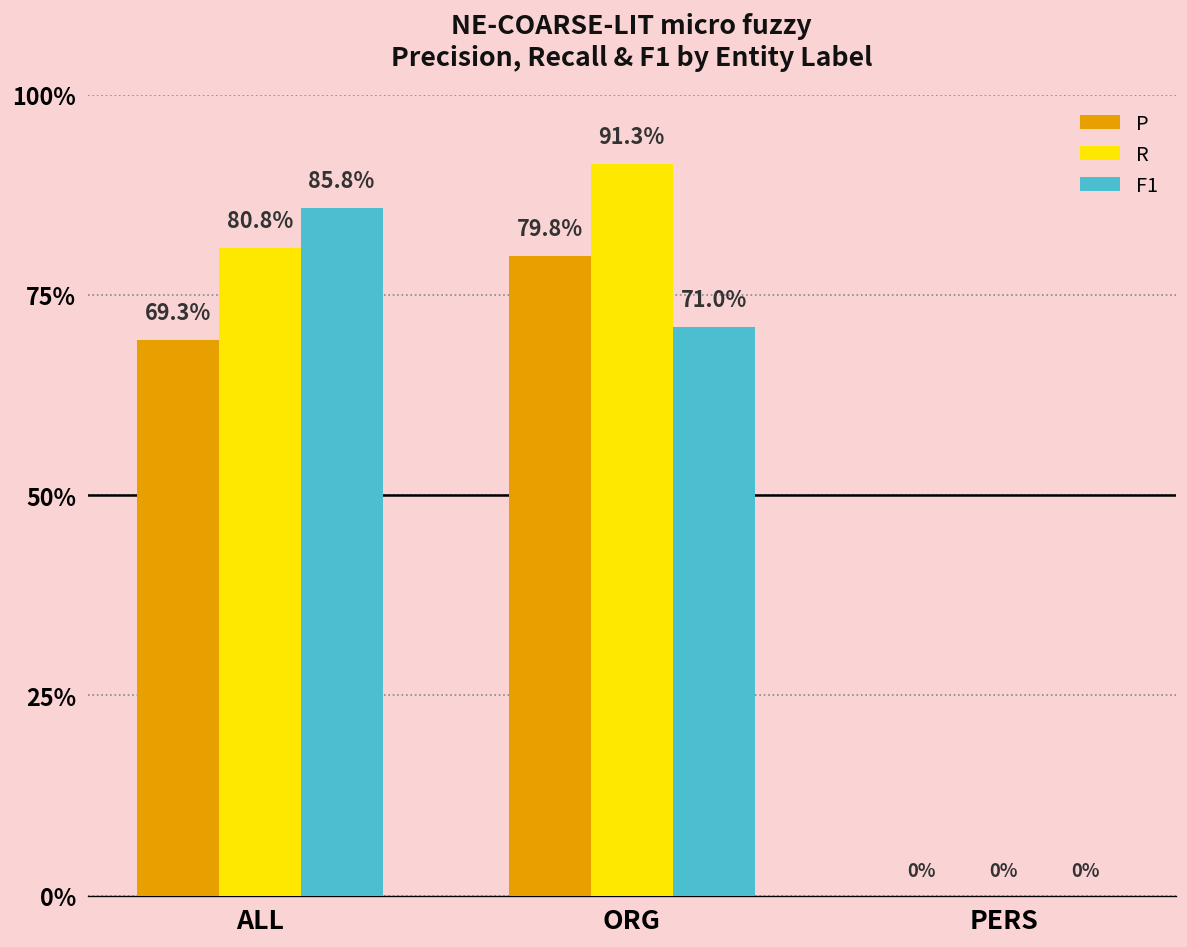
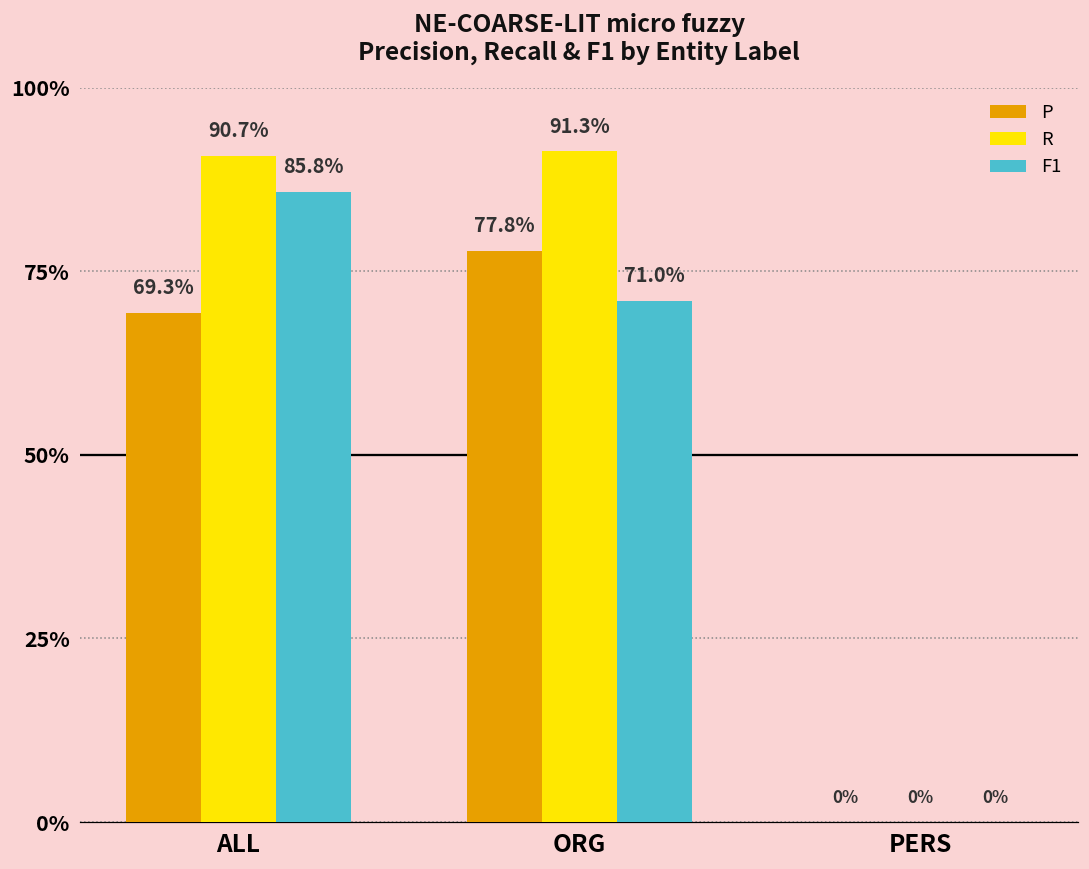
R, ALL: 80.8% -> 90.7%
P, ORG: 79.8% -> 77.8%
